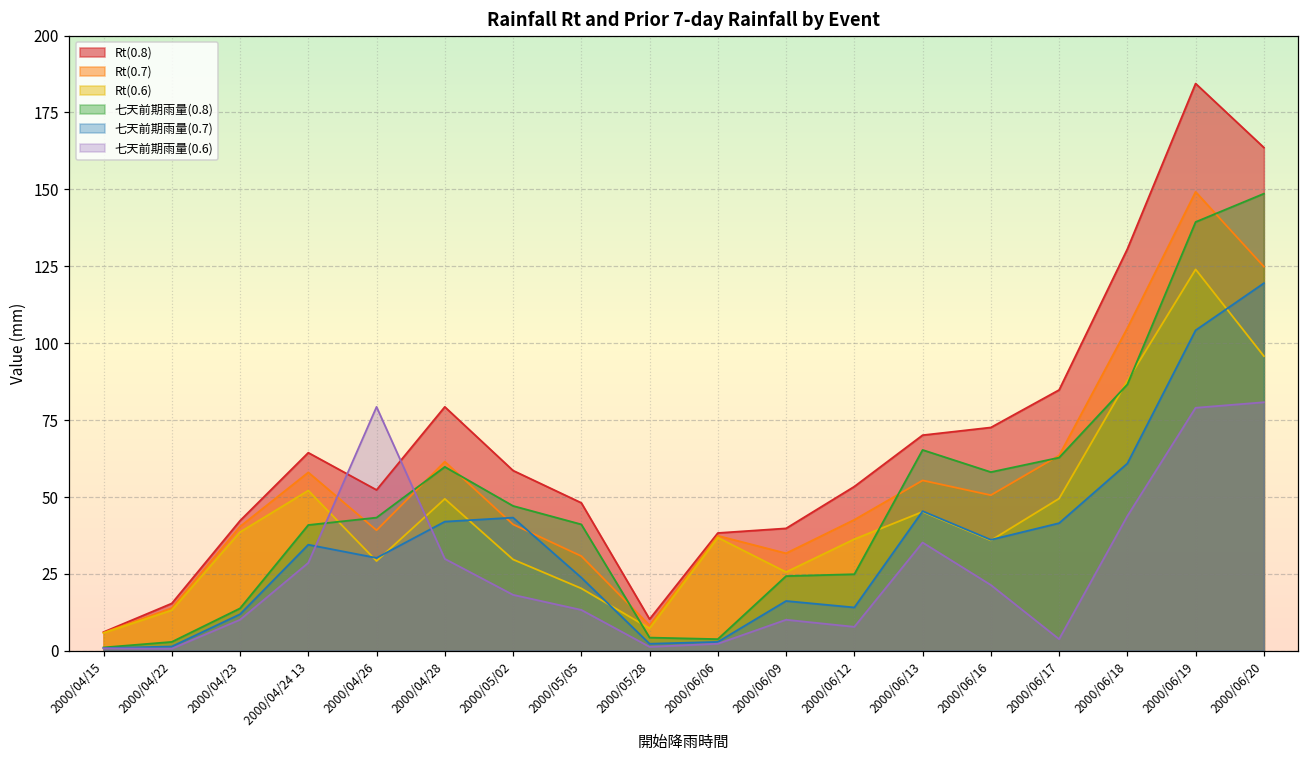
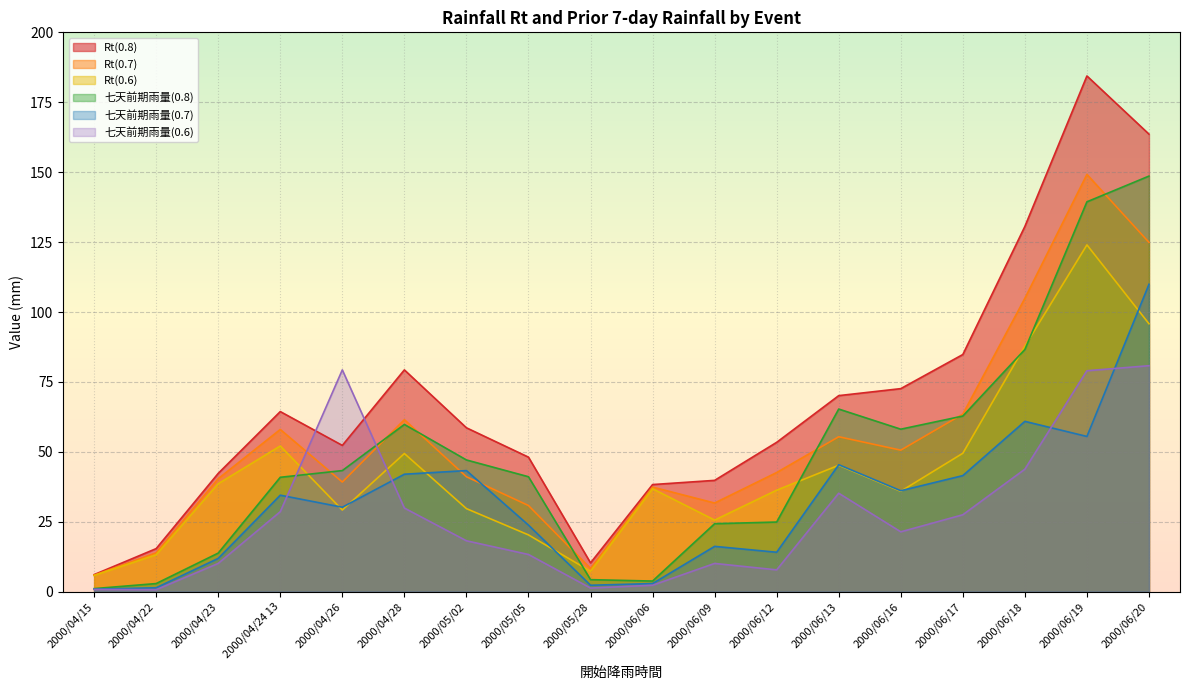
七天前期雨量(0.6), 2000/06/17: 4 -> 28
七天前期雨量(0.7), 2000/06/19: 104 -> 56
七天前期雨量(0.7), 2000/06/20: 120 -> 110
